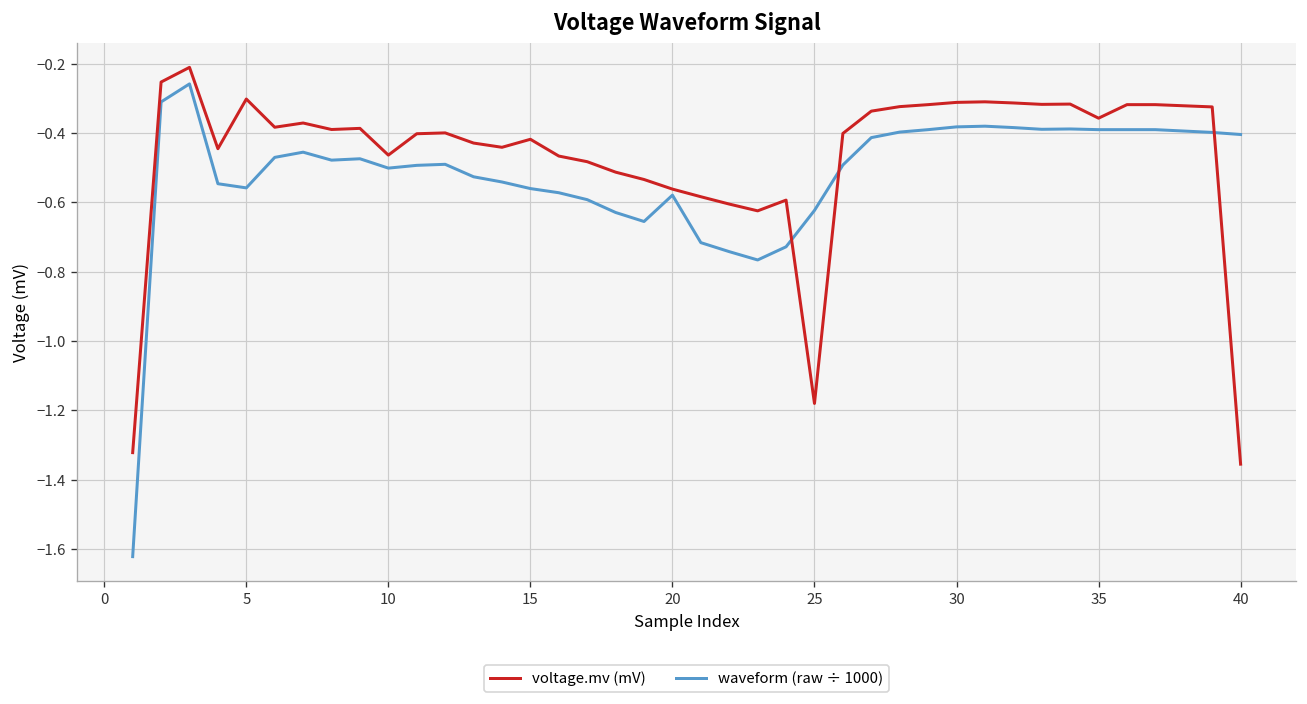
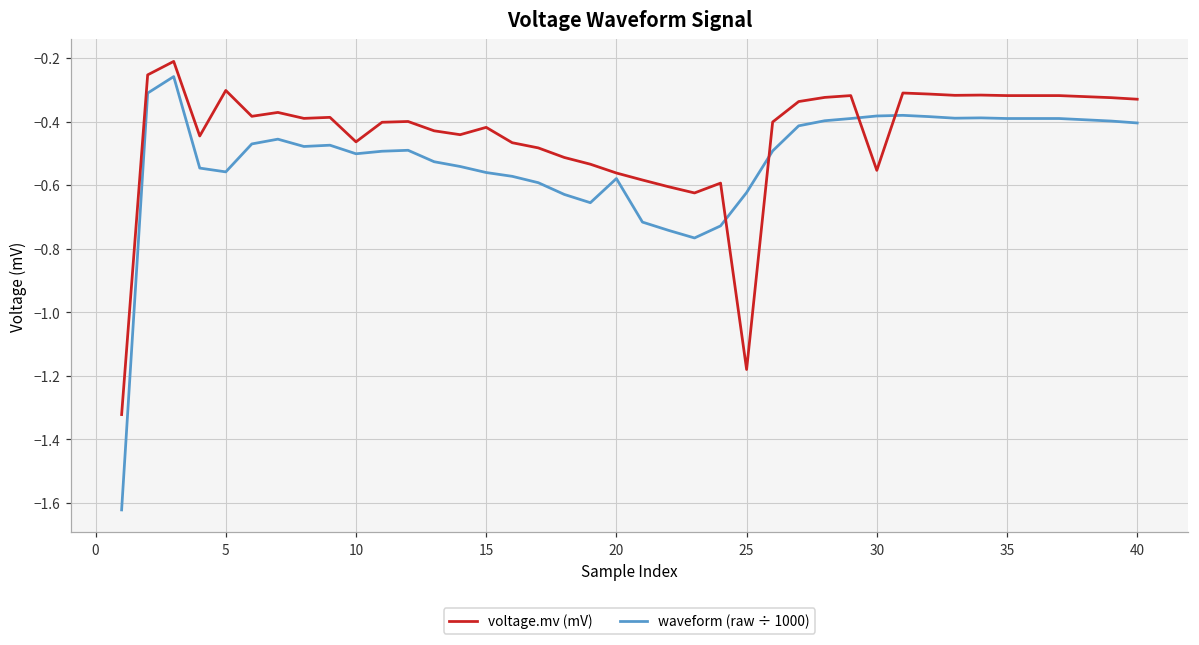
voltage.mv (mV), 30: -0.31 -> -0.55
voltage.mv (mV), 35: -0.36 -> -0.32
voltage.mv (mV), 40: -1.36 -> -0.33
